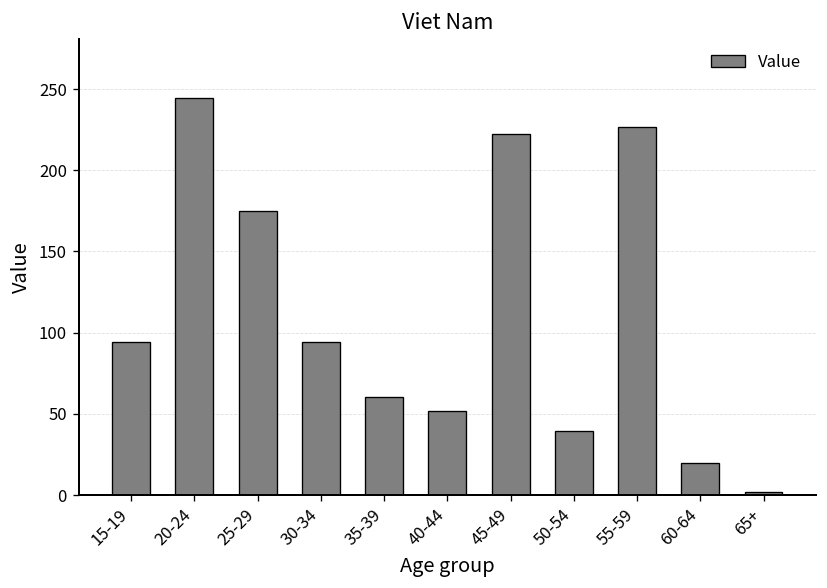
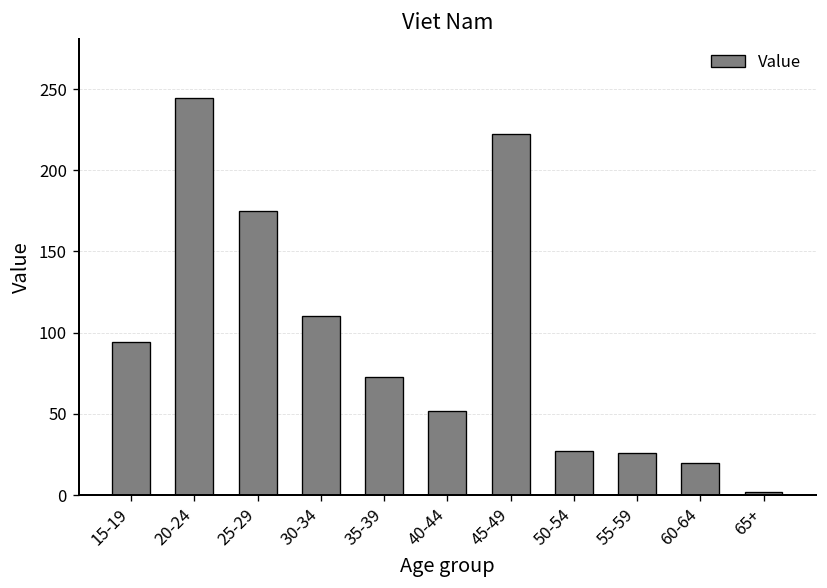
30-34: 94 -> 110
35-39: 61 -> 72
50-54: 39 -> 27
55-59: 227 -> 26
